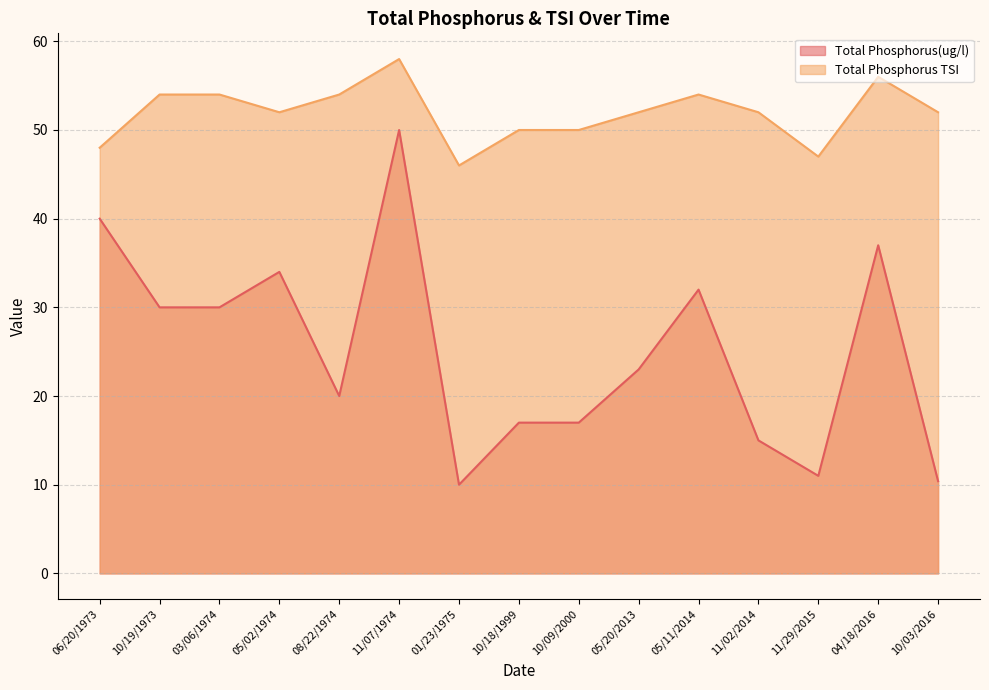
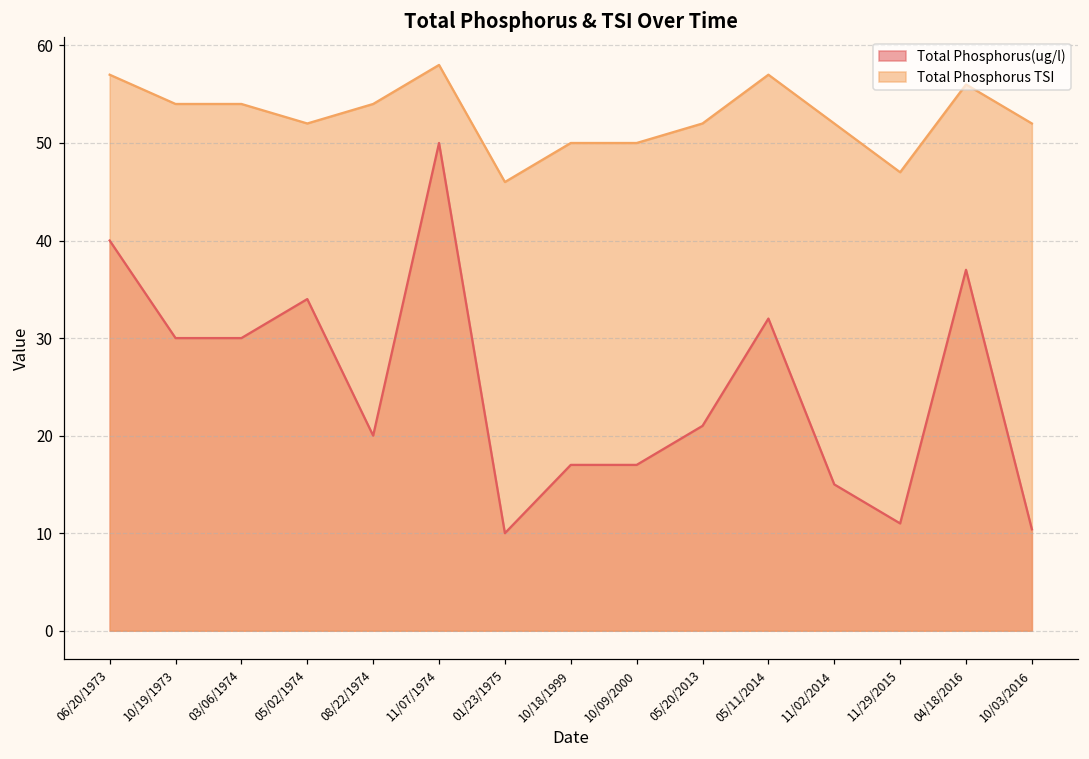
Total Phosphorus TSI, 06/20/1973: 48 -> 57
Total Phosphorus(ug/l), 05/20/2013: 23 -> 21
Total Phosphorus TSI, 05/11/2014: 54 -> 57
